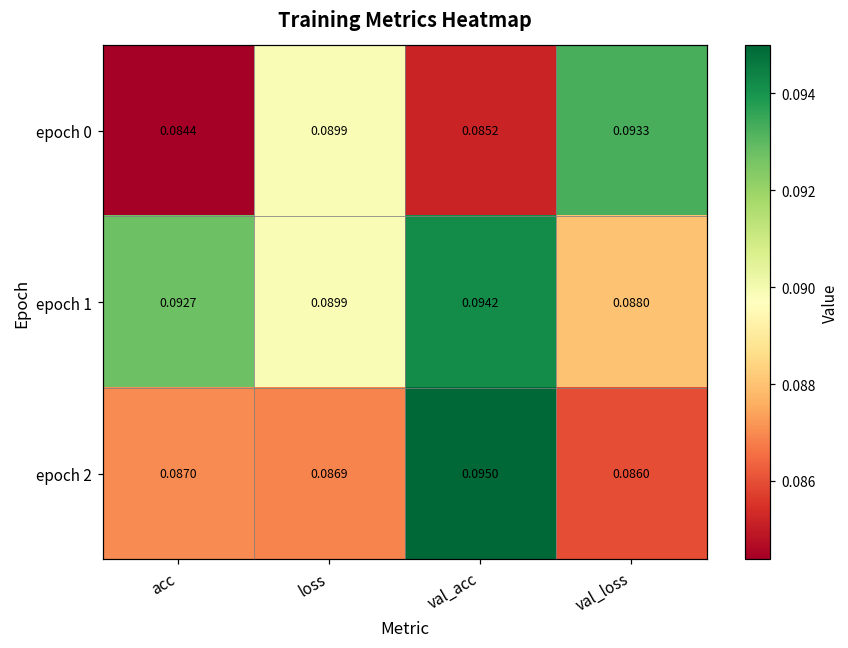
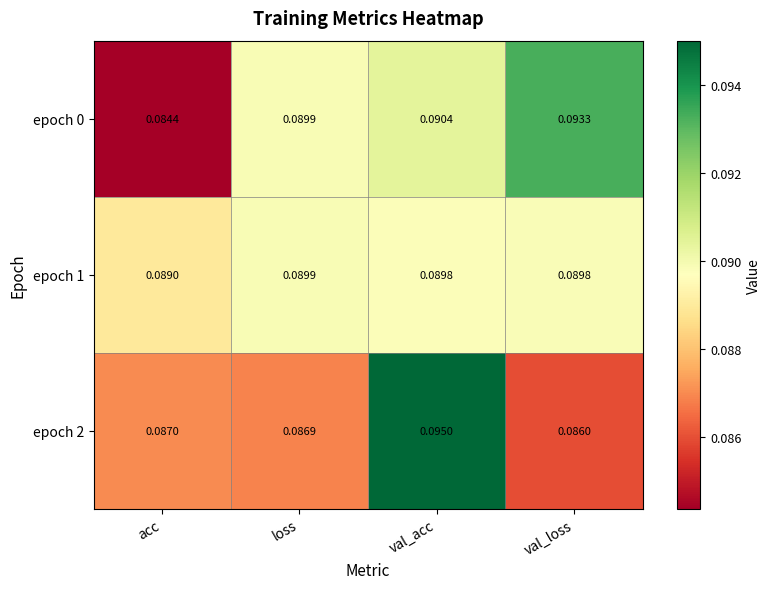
epoch 0, val_acc: 0.0852 -> 0.0904
epoch 1, acc: 0.0927 -> 0.0890
epoch 1, val_acc: 0.0942 -> 0.0898
epoch 1, val_loss: 0.0880 -> 0.0898
